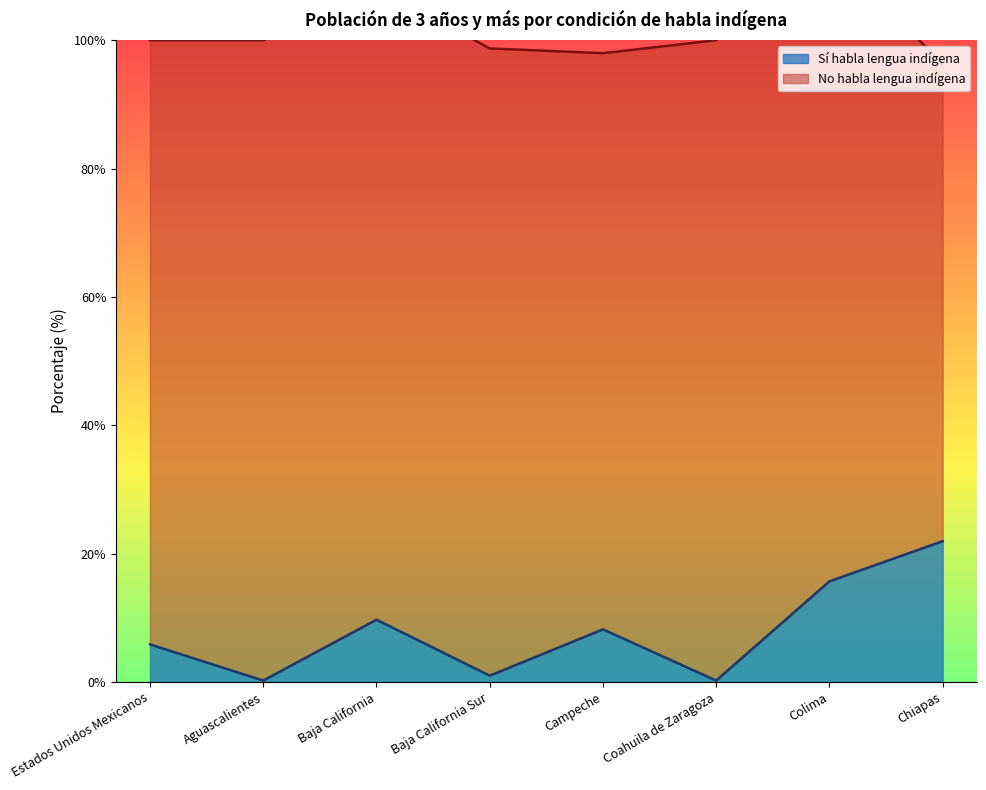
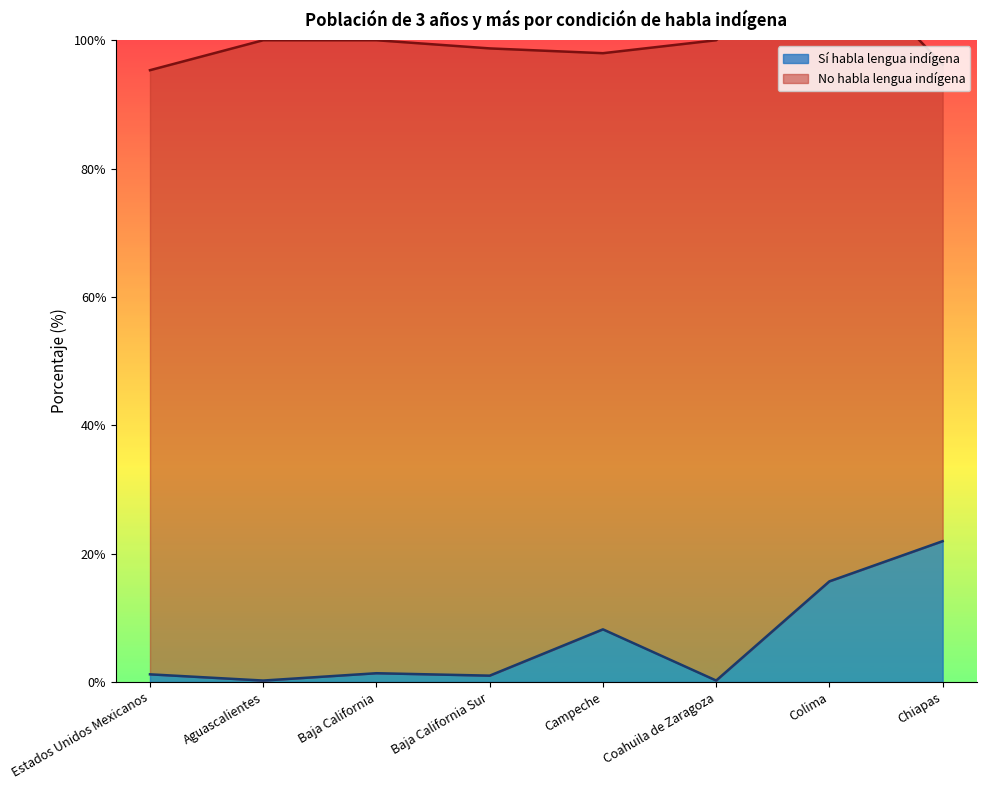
Sí habla lengua indígena, Estados Unidos Mexicanos: 6% -> 1%
Sí habla lengua indígena, Baja California: 10% -> 1%
